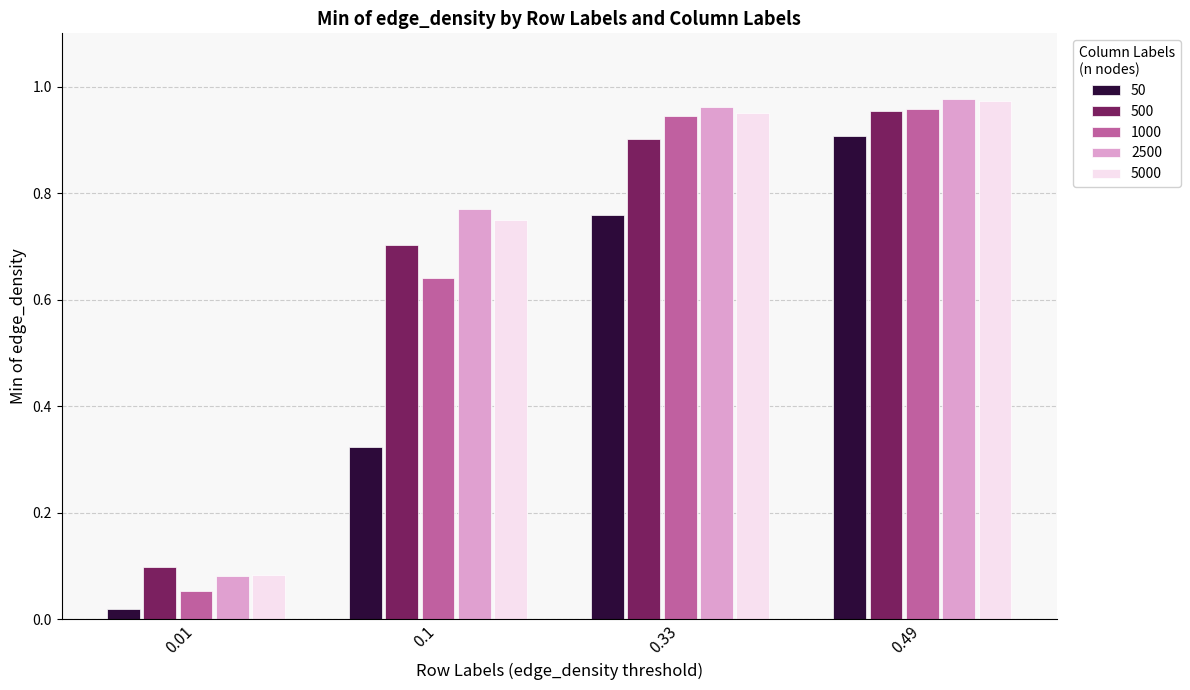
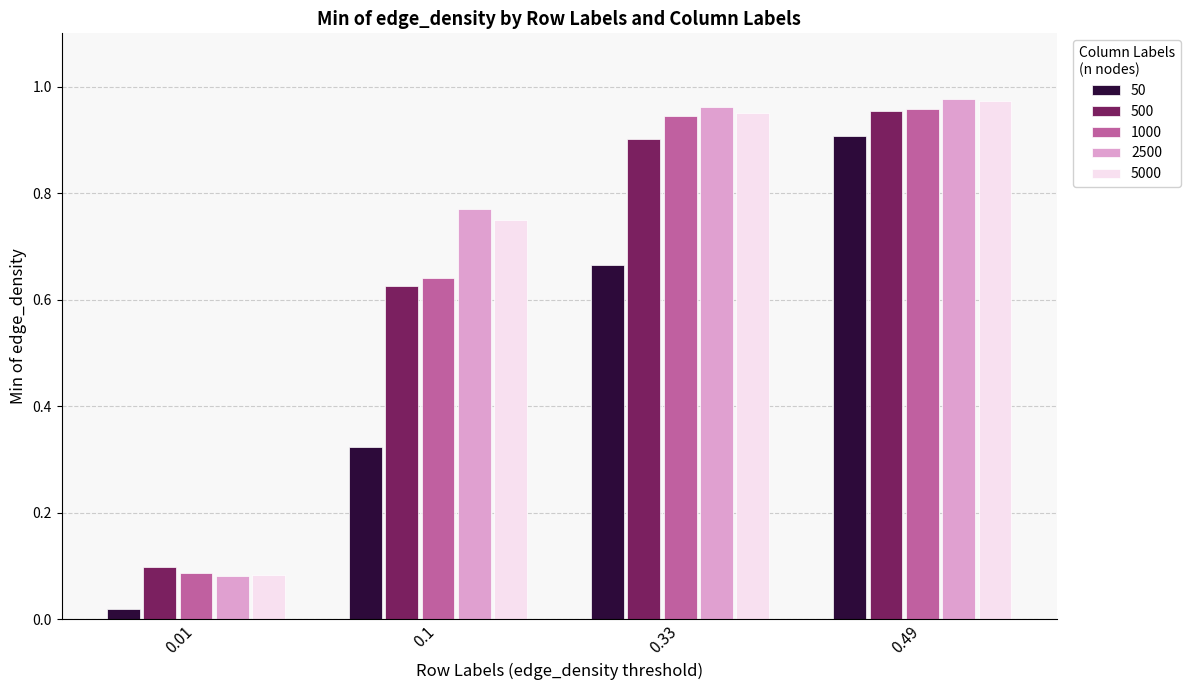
1000, 0.01: 0.05 -> 0.09
500, 0.1: 0.70 -> 0.63
50, 0.33: 0.76 -> 0.66
